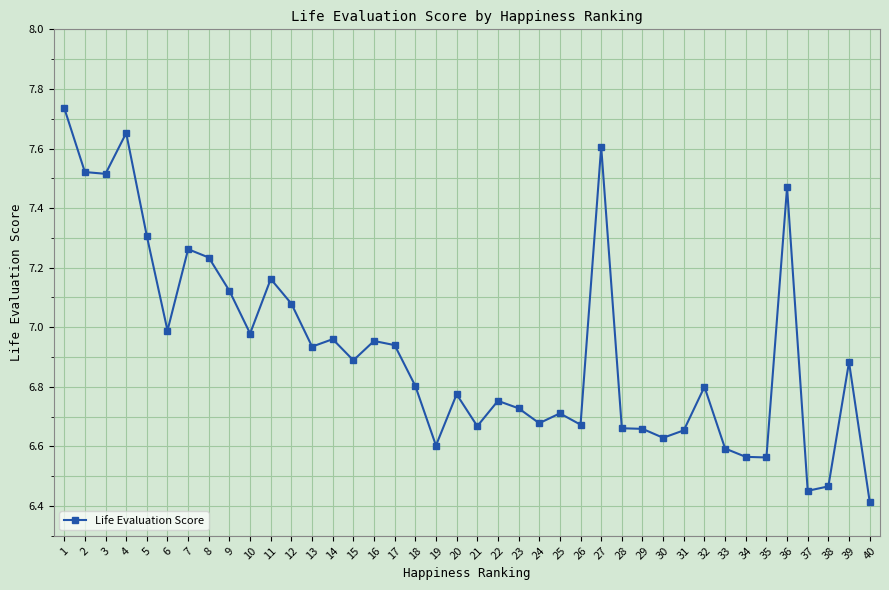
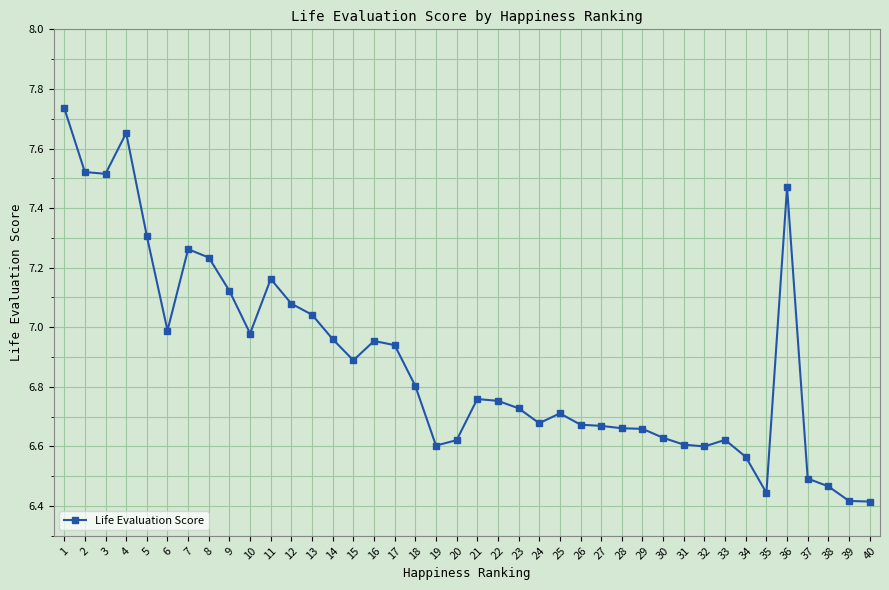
13: 6.94 -> 7.04
20: 6.78 -> 6.62
21: 6.67 -> 6.76
27: 7.61 -> 6.67
31: 6.65 -> 6.61
32: 6.8 -> 6.6
33: 6.59 -> 6.62
35: 6.56 -> 6.44
37: 6.45 -> 6.49
39: 6.88 -> 6.42
